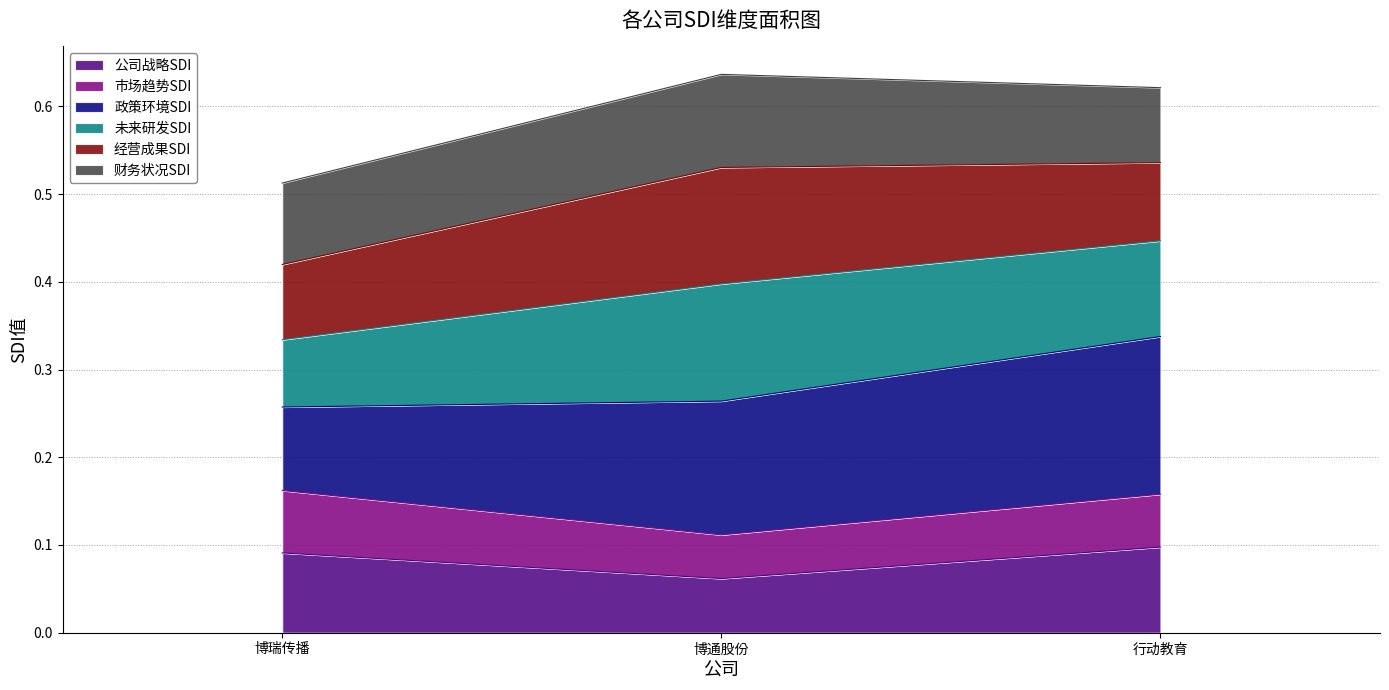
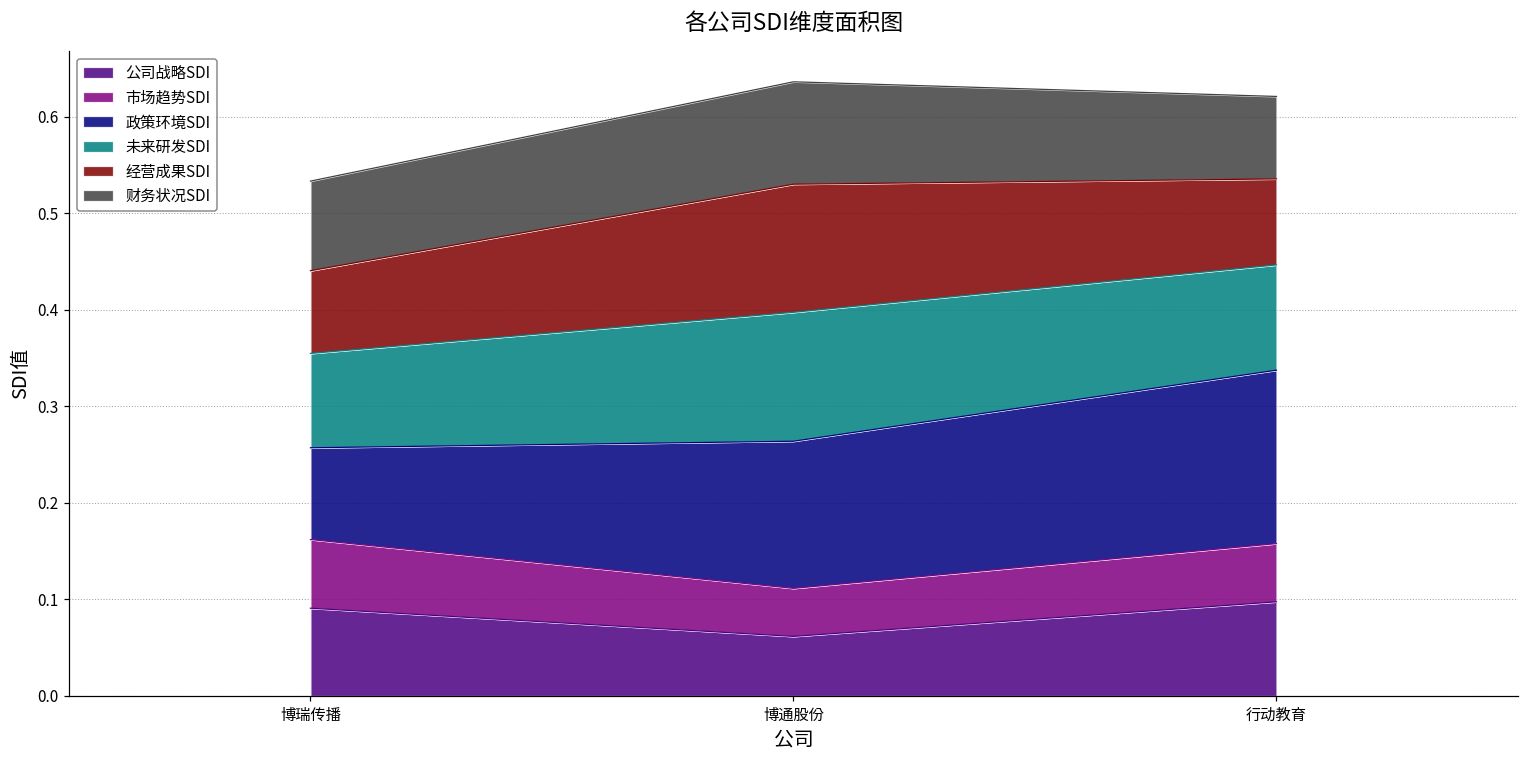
未来研发SDI, 博瑞传播: 0.08 -> 0.10
